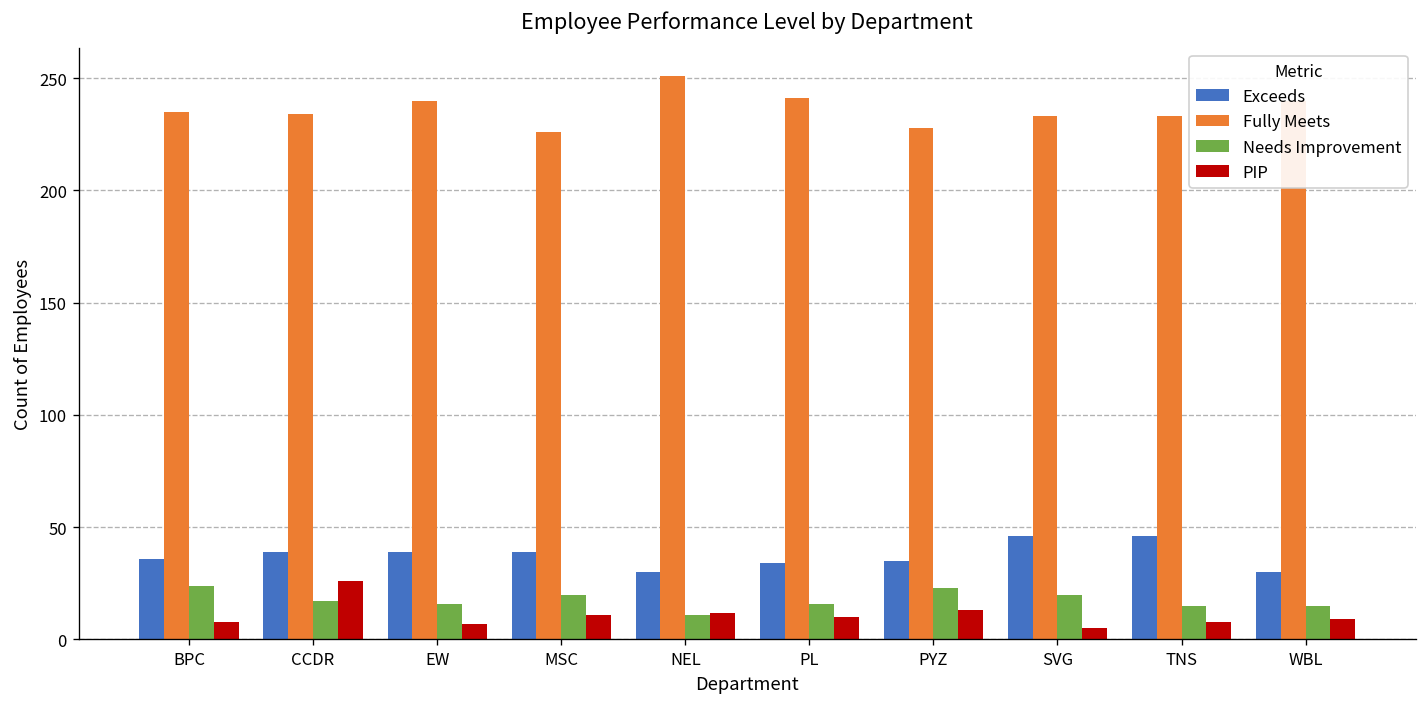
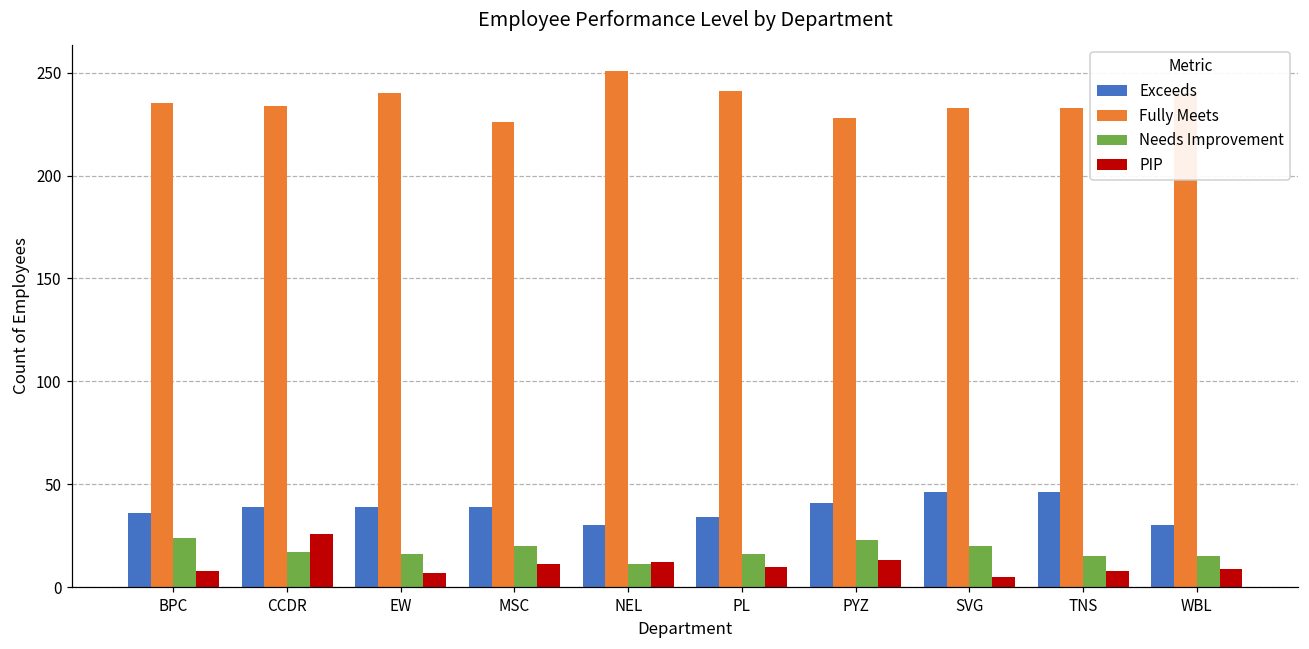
Exceeds, PYZ: 35 -> 41
